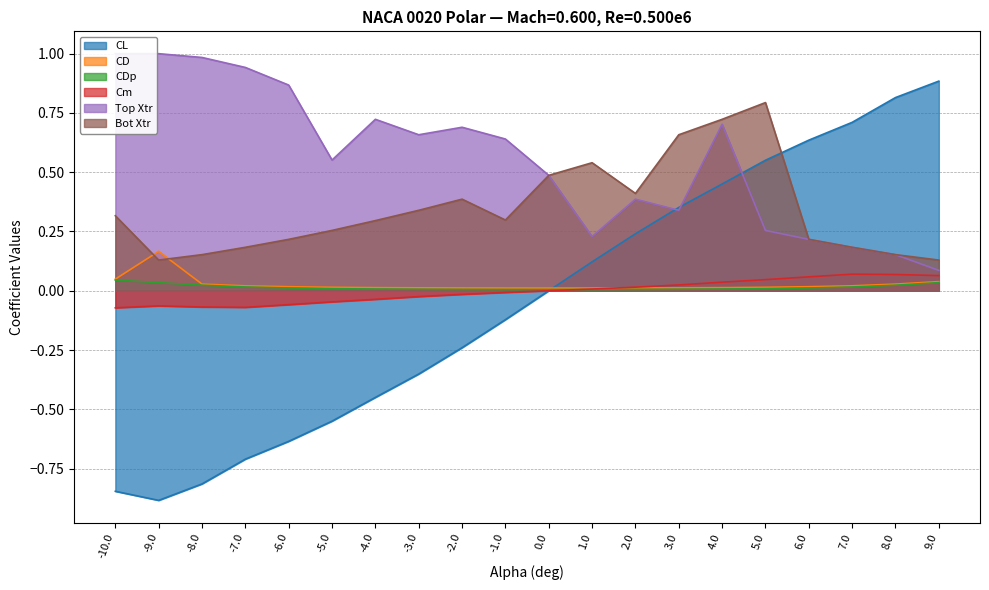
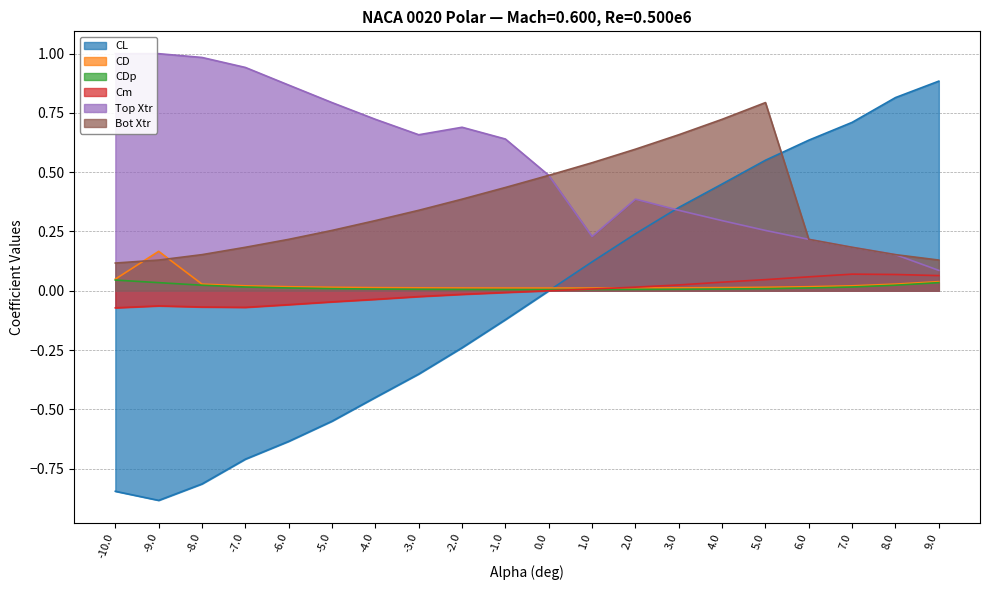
Bot Xtr, -10.0: 0.32 -> 0.12
Top Xtr, -5.0: 0.55 -> 0.79
Bot Xtr, -1.0: 0.30 -> 0.44
Bot Xtr, 2.0: 0.41 -> 0.60
Top Xtr, 4.0: 0.70 -> 0.30
